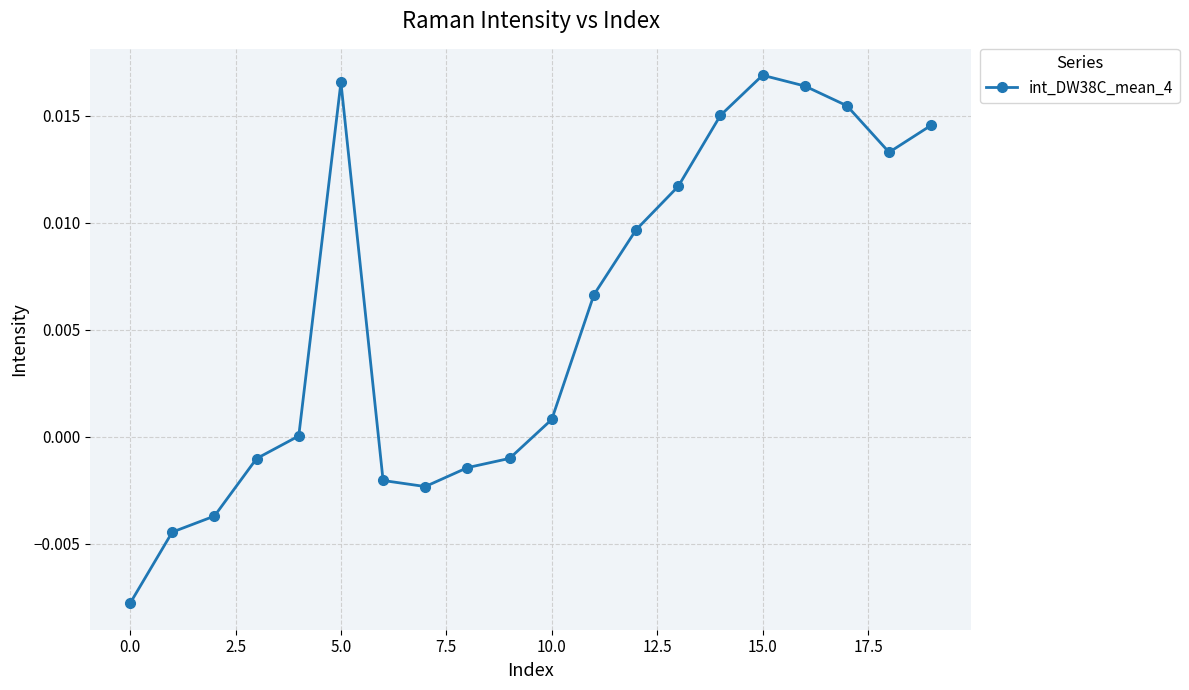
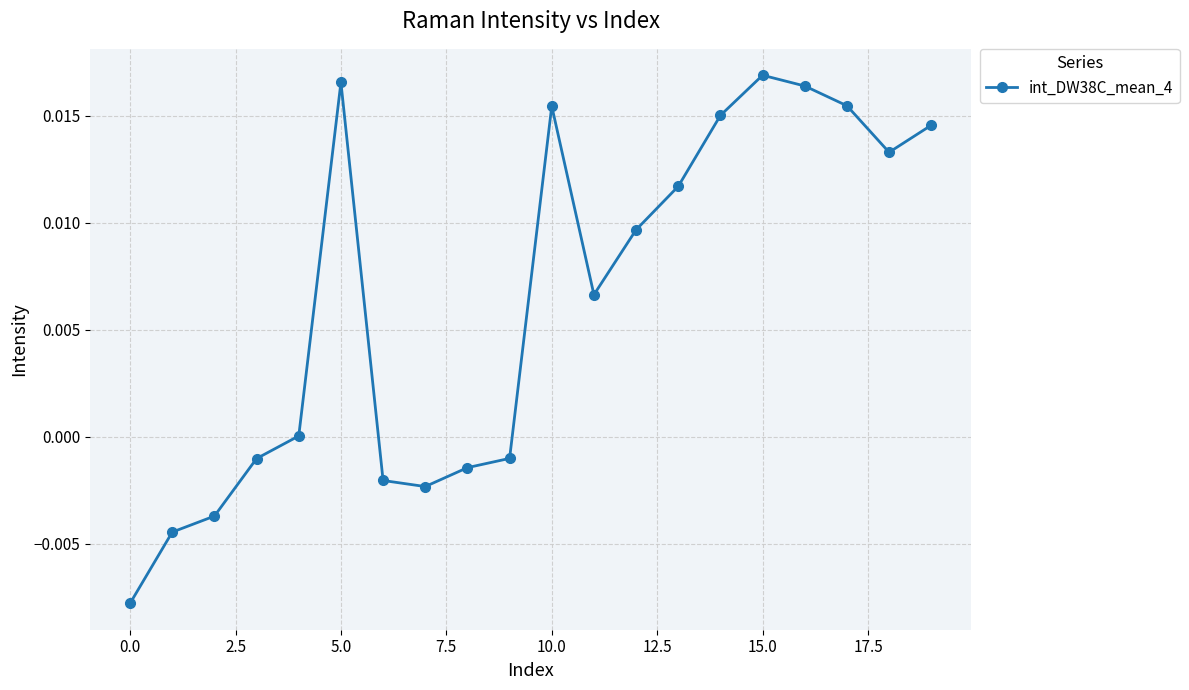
10.0: 0.0008 -> 0.0154
